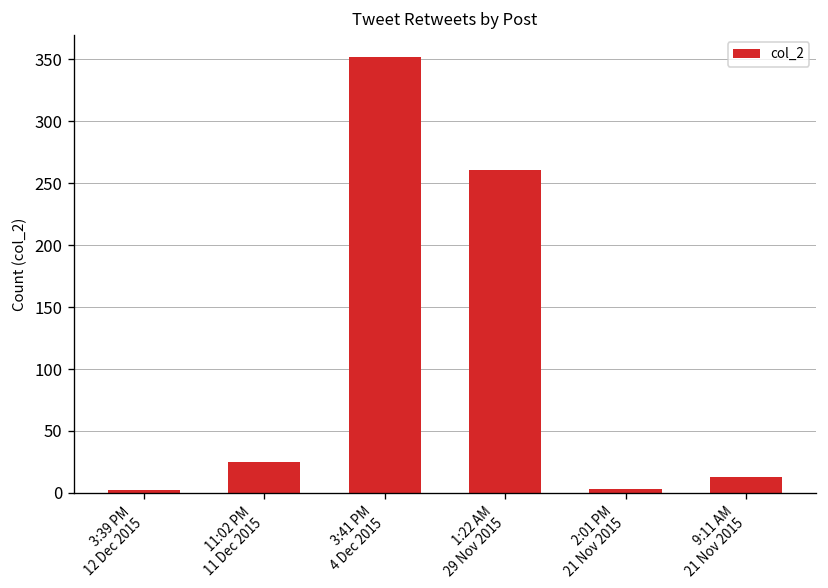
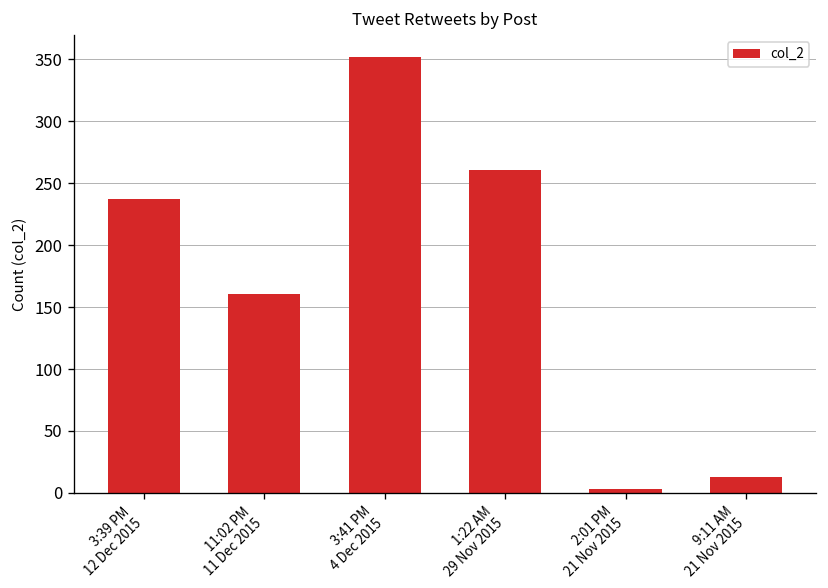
3:39 PM 12 Dec 2015: 2 -> 237
11:02 PM 11 Dec 2015: 25 -> 161
